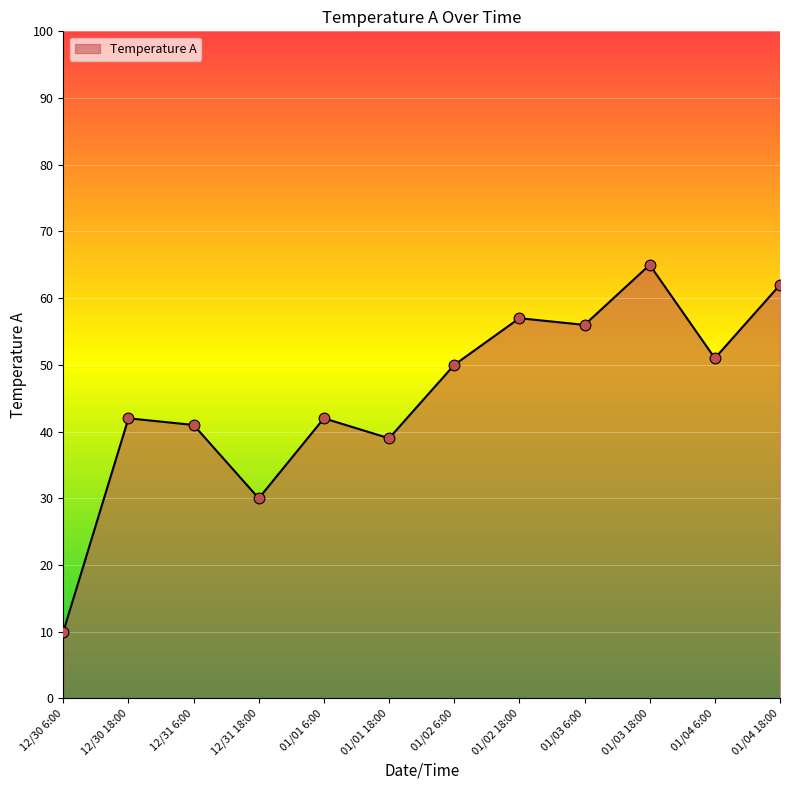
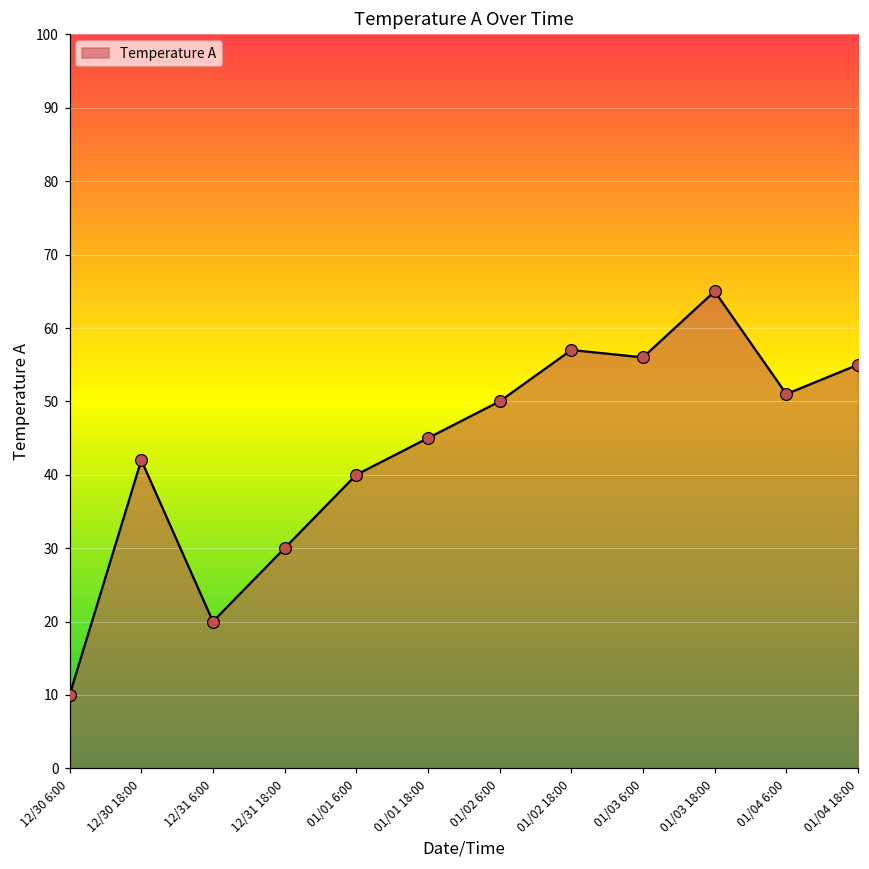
12/31 6:00: 41 -> 20
01/01 6:00: 42 -> 40
01/01 18:00: 39 -> 45
01/04 18:00: 62 -> 55
